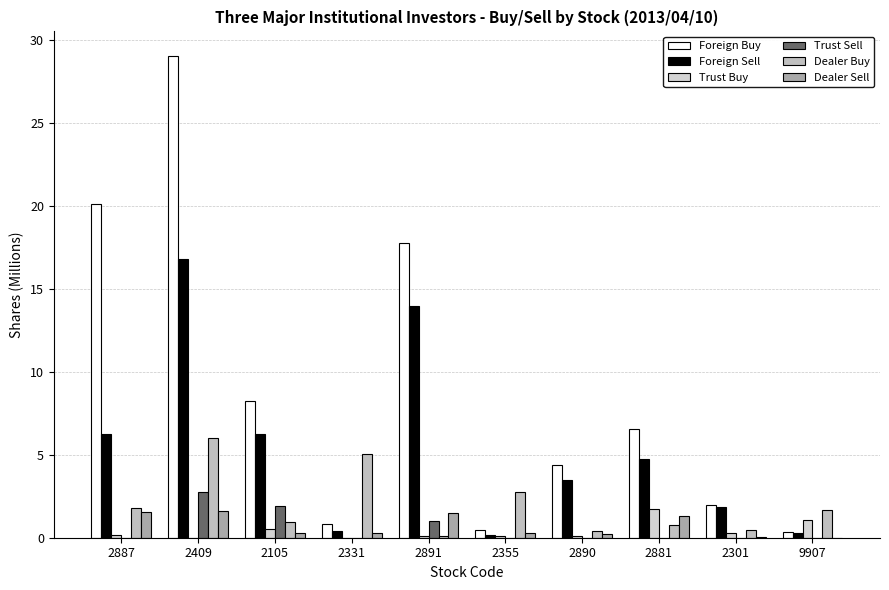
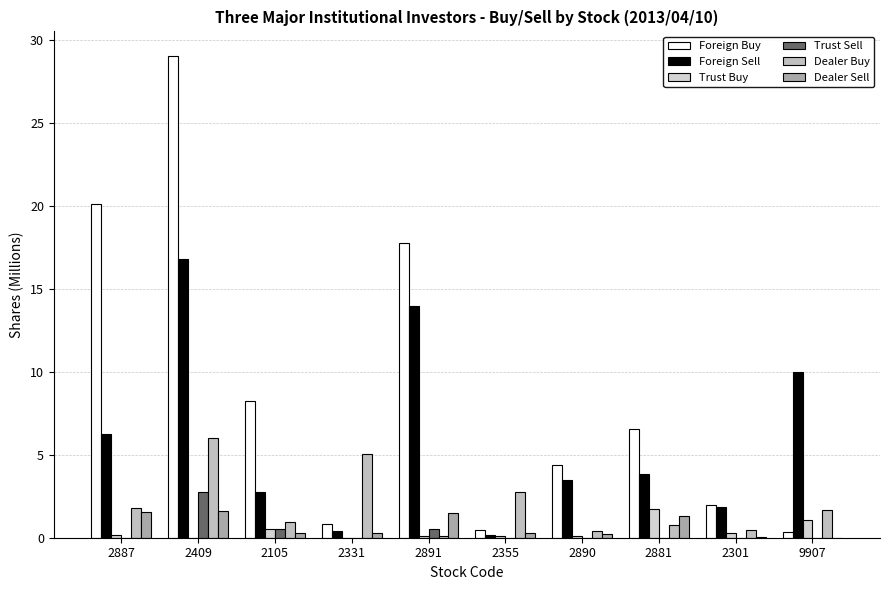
Foreign Sell, 2105: 6.3 -> 2.7
Trust Sell, 2105: 1.9 -> 0.5
Trust Sell, 2891: 1.0 -> 0.5
Foreign Sell, 2881: 4.7 -> 3.8
Foreign Sell, 9907: 0.3 -> 10.0
